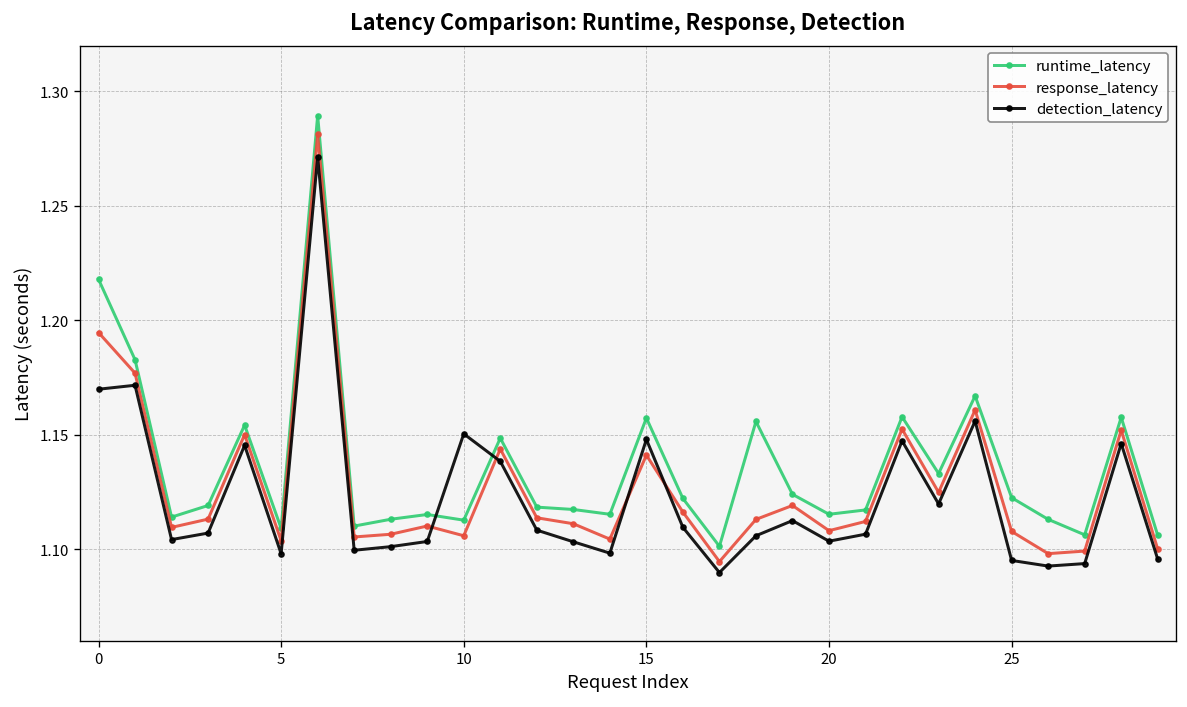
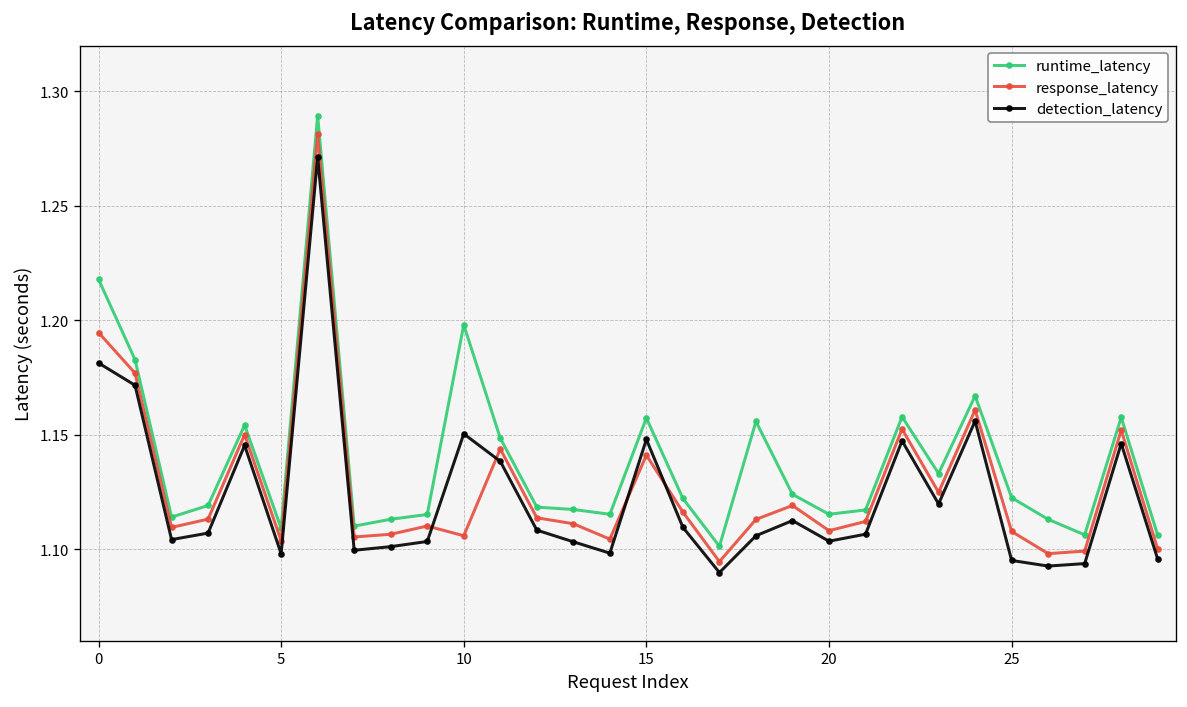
detection_latency, 0: 1.170 -> 1.181
runtime_latency, 10: 1.113 -> 1.198
